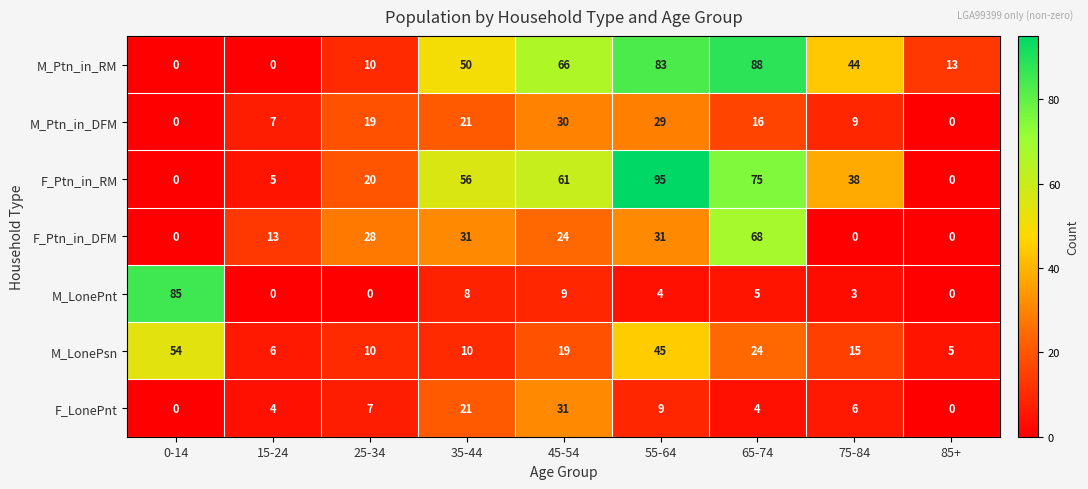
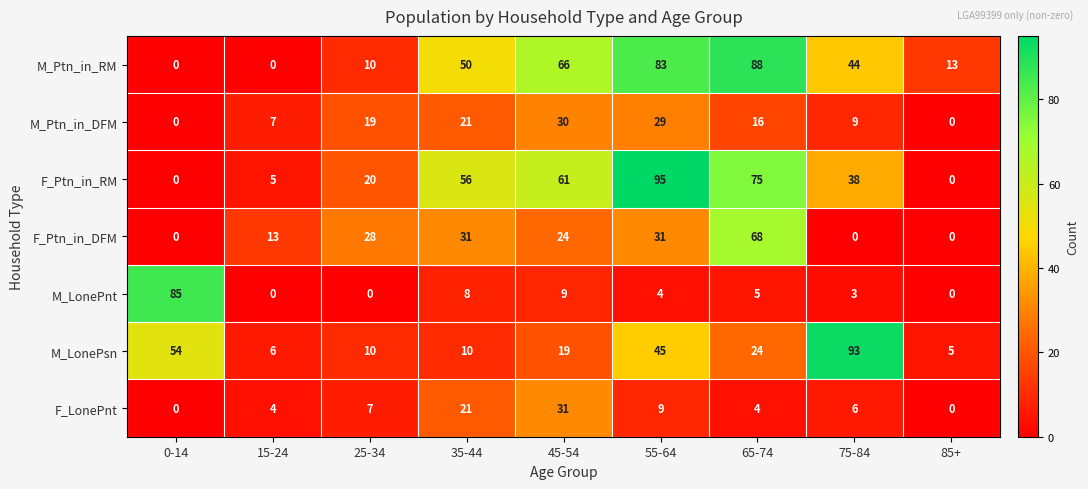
M_LonePsn, 75-84: 15 -> 93
